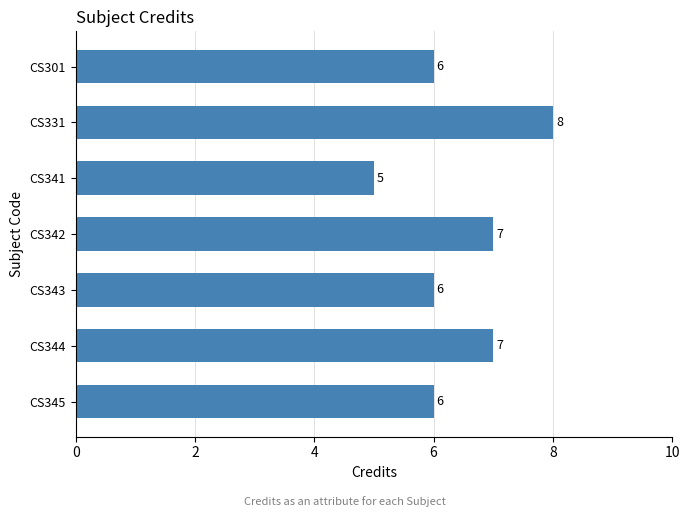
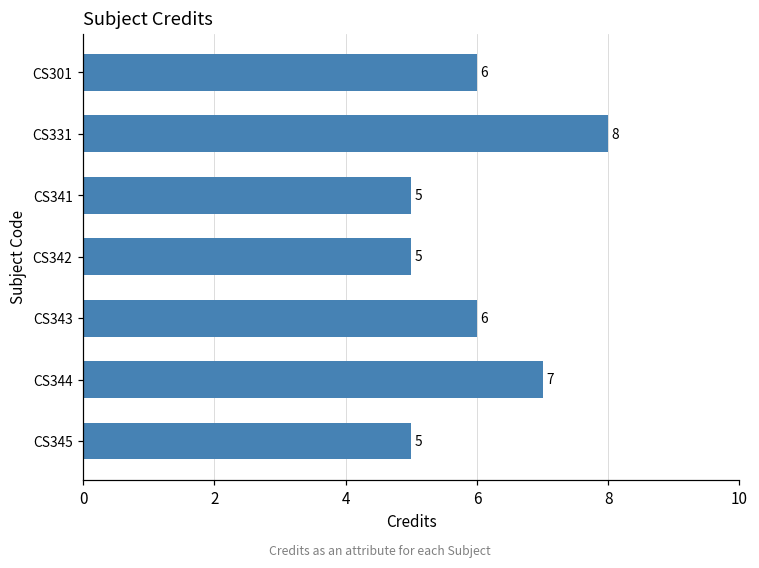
CS342: 7 -> 5
CS345: 6 -> 5
